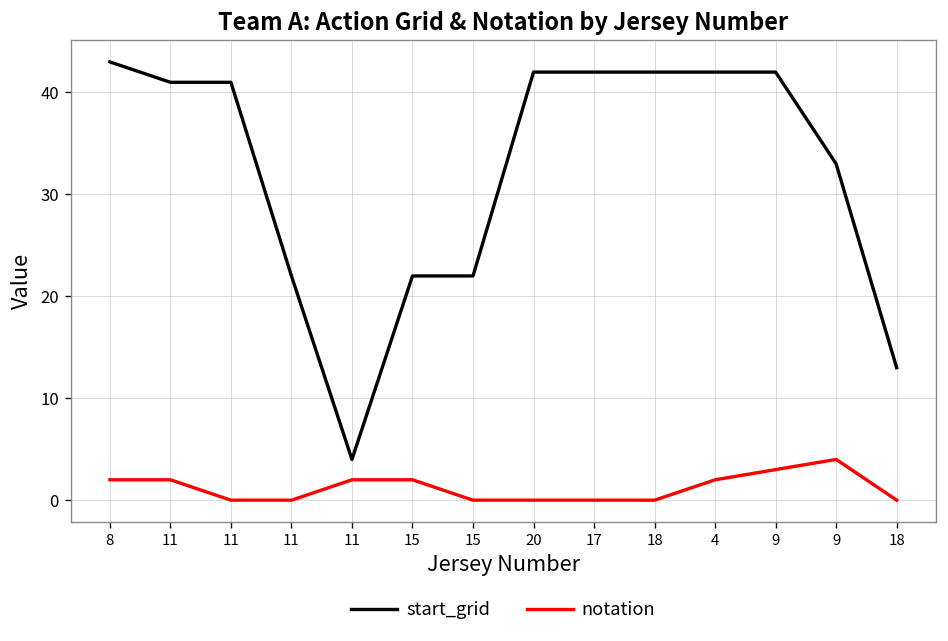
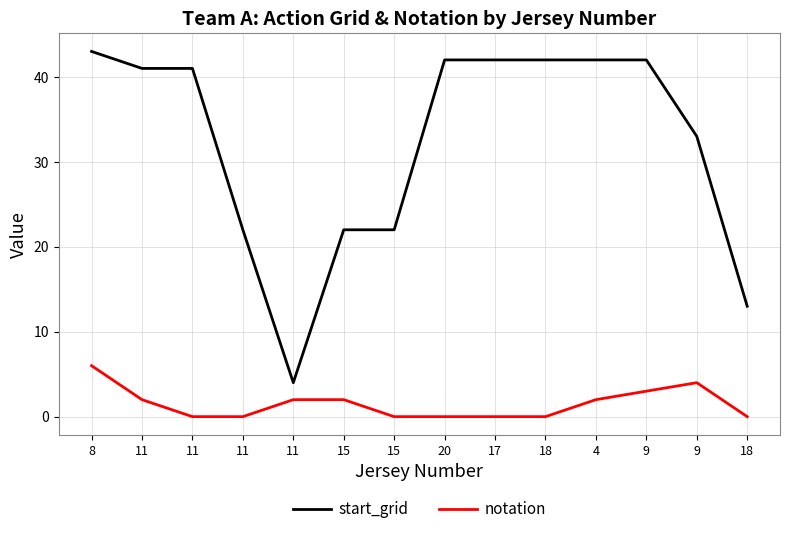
notation, 8: 2 -> 6
